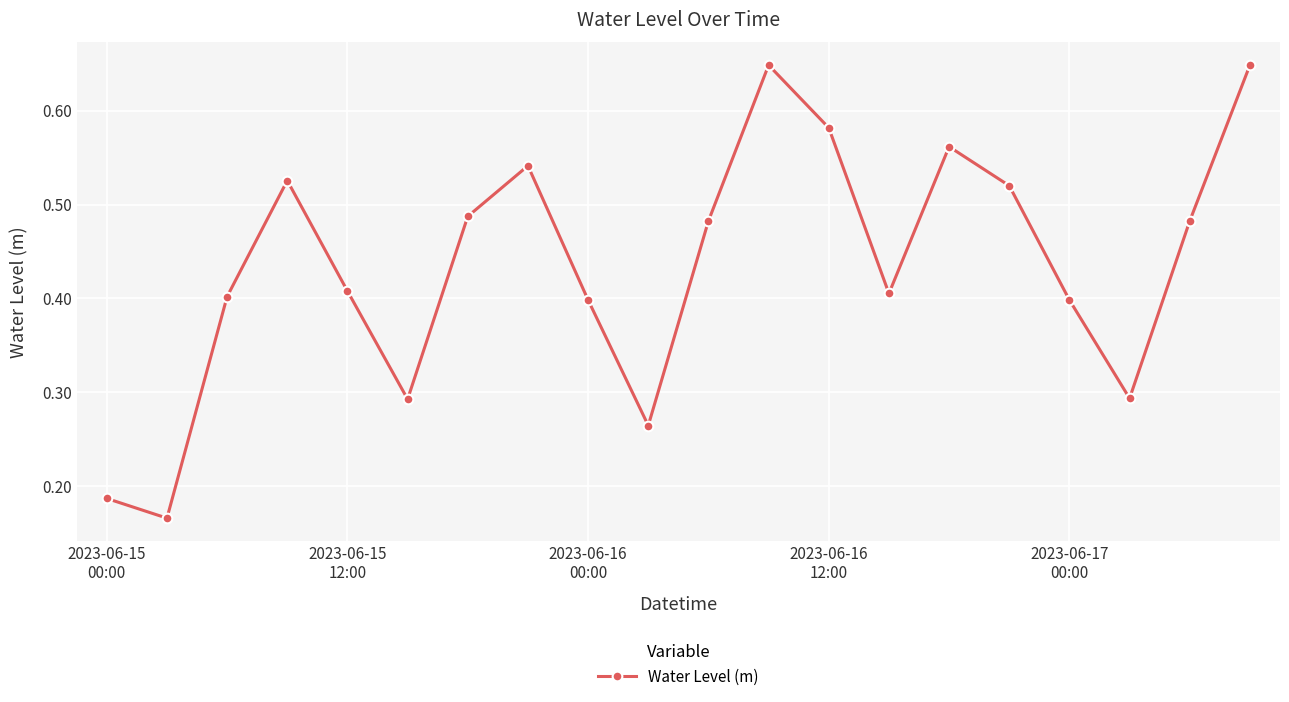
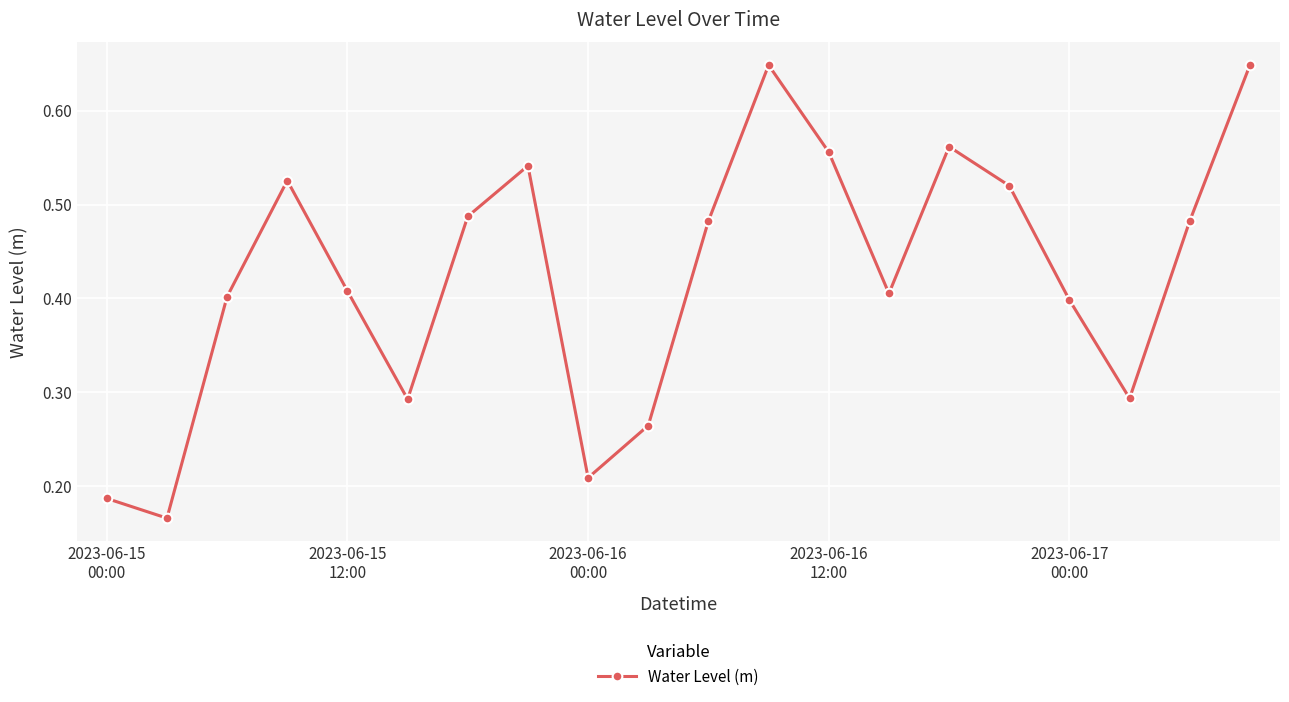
2023-06-16 00:00: 0.40 -> 0.21
2023-06-16 12:00: 0.58 -> 0.56
